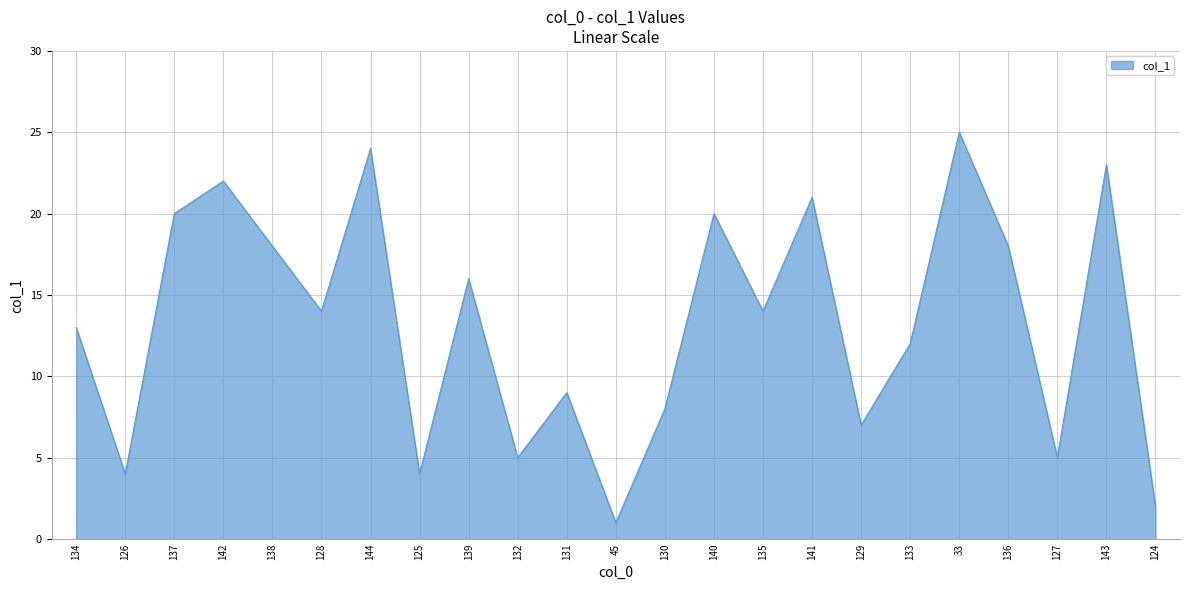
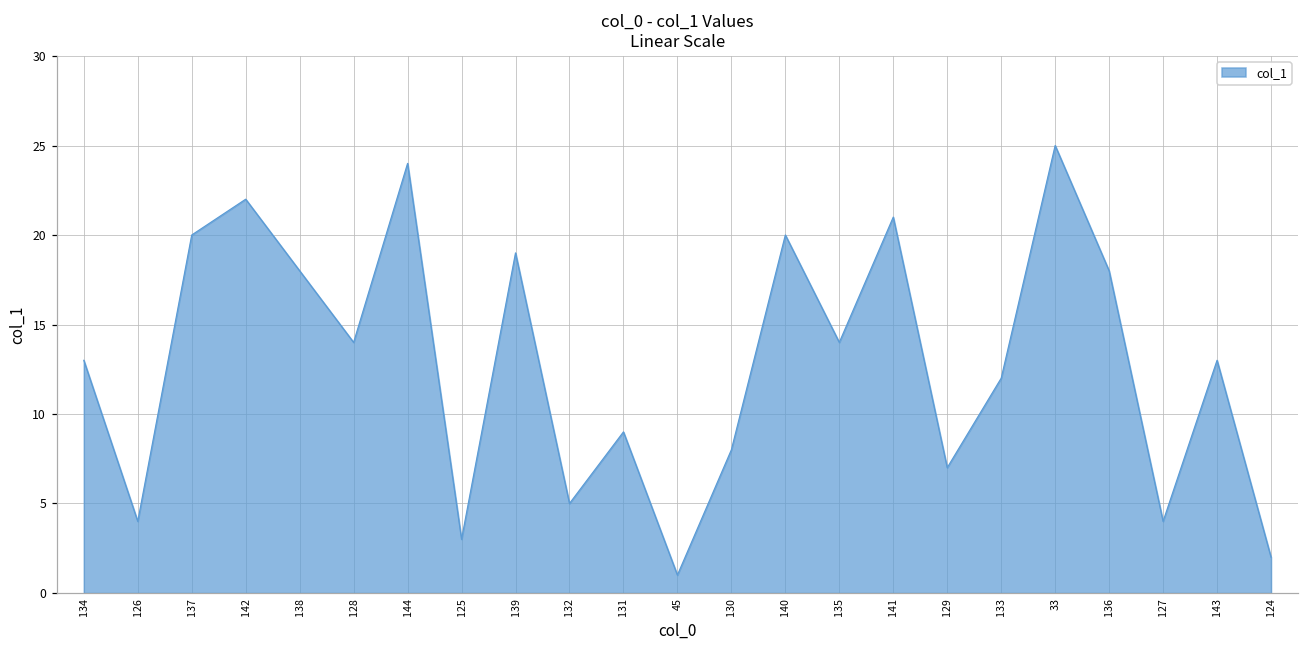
125: 4 -> 3
139: 16 -> 19
127: 5 -> 4
143: 23 -> 13
